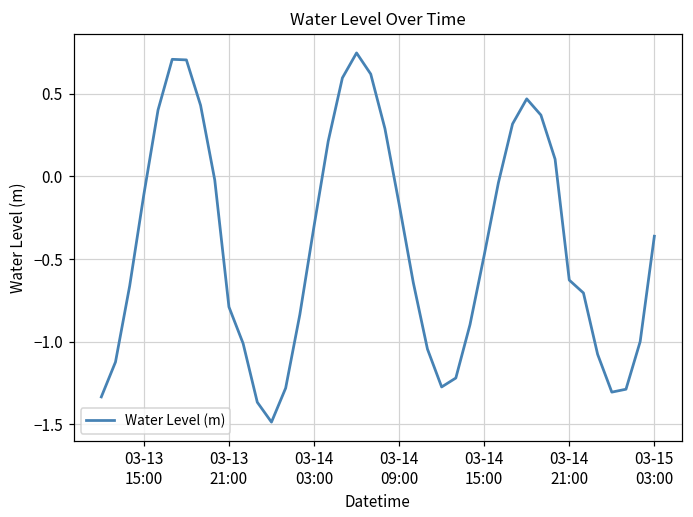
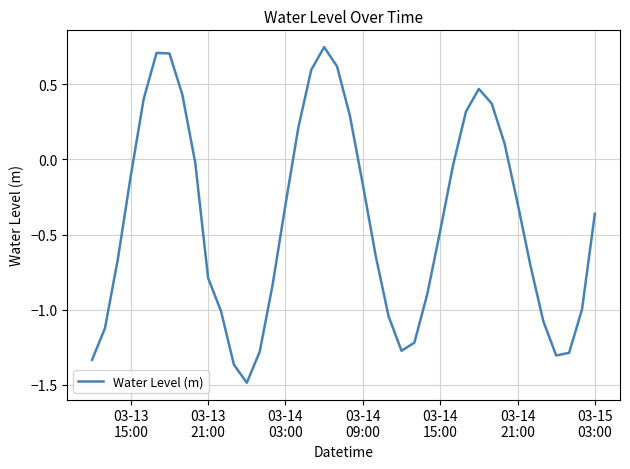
03-14 21:00: -0.63 -> -0.29
